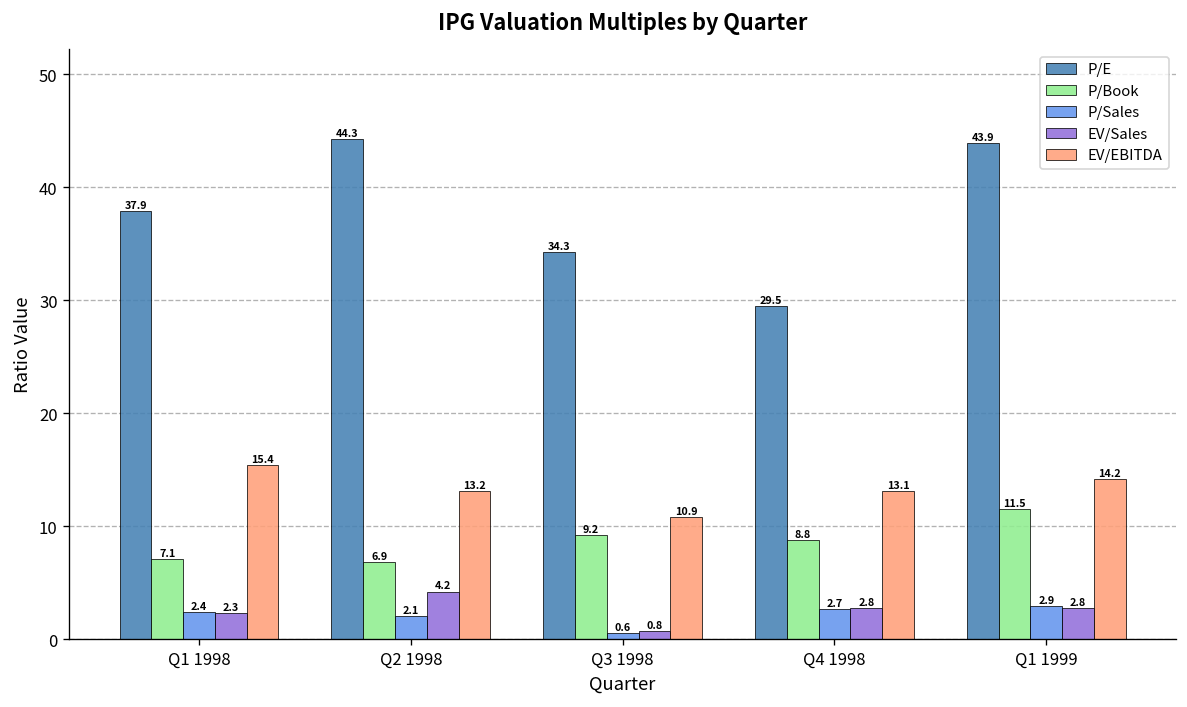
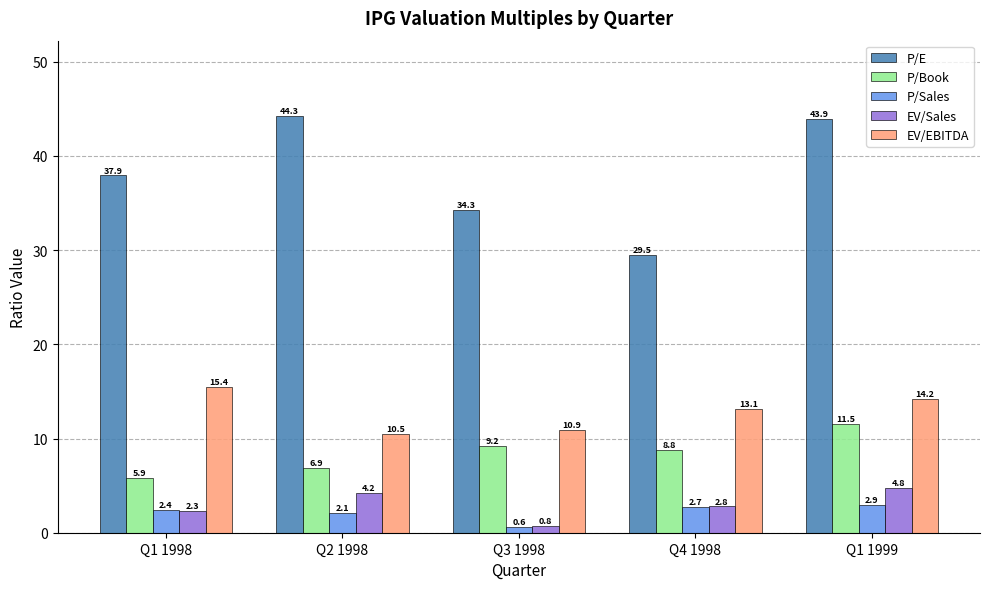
P/Book, Q1 1998: 7.1 -> 5.9
EV/EBITDA, Q2 1998: 13.2 -> 10.5
EV/Sales, Q1 1999: 2.8 -> 4.8
